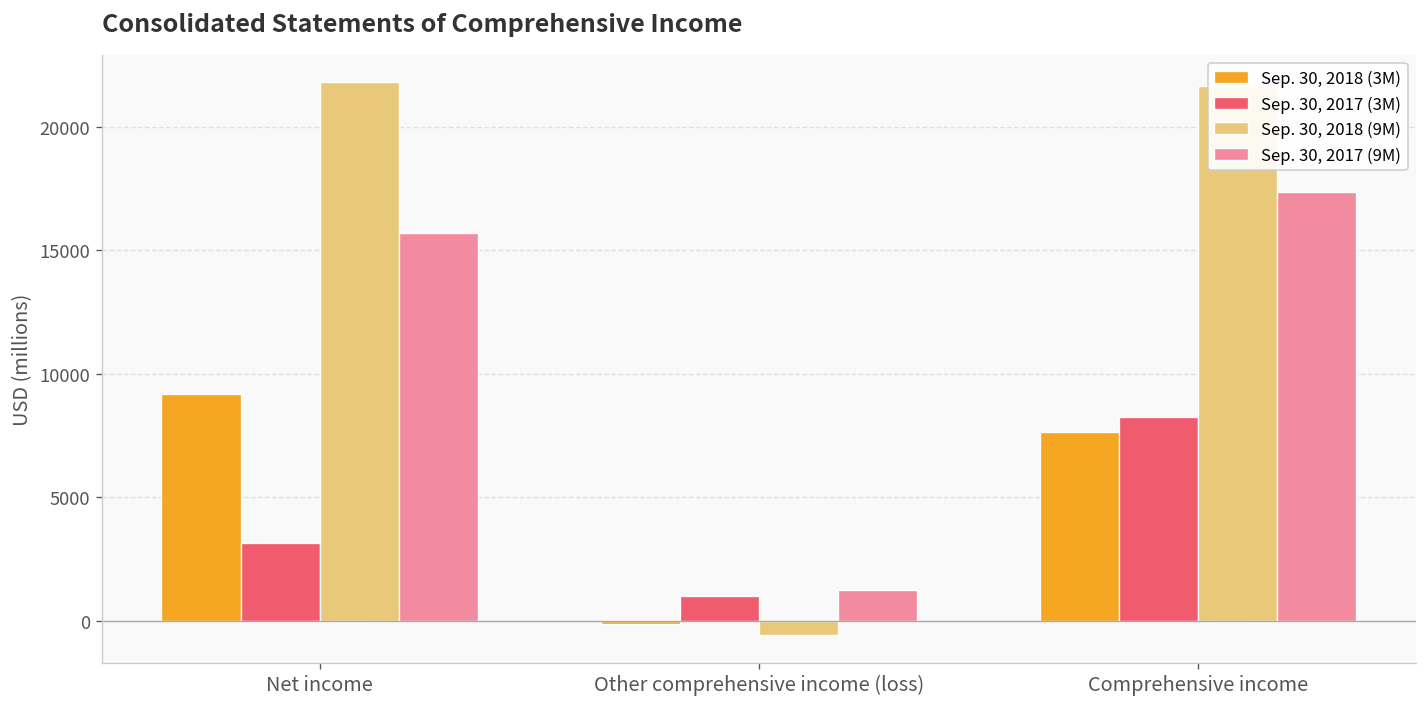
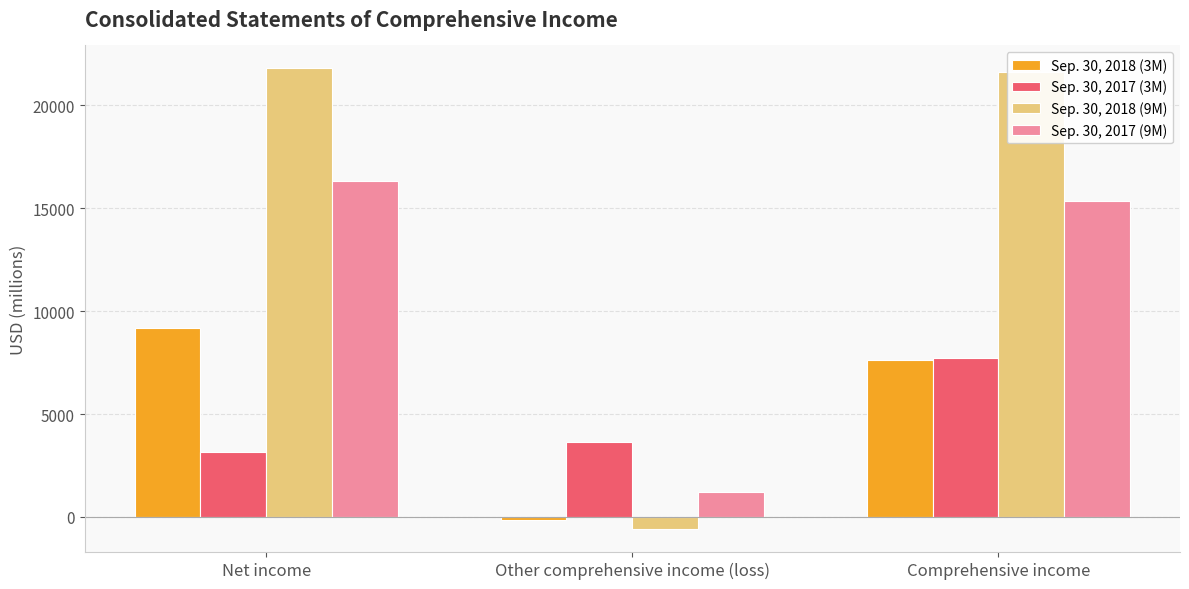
Sep. 30, 2017 (9M), Net income: 15700 -> 16300
Sep. 30, 2017 (3M), Other comprehensive income (loss): 1000 -> 3700
Sep. 30, 2017 (3M), Comprehensive income: 8200 -> 7700
Sep. 30, 2017 (9M), Comprehensive income: 17300 -> 15400
